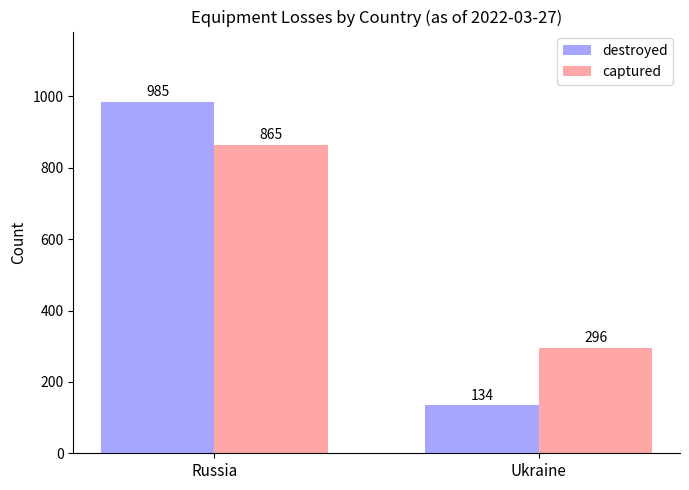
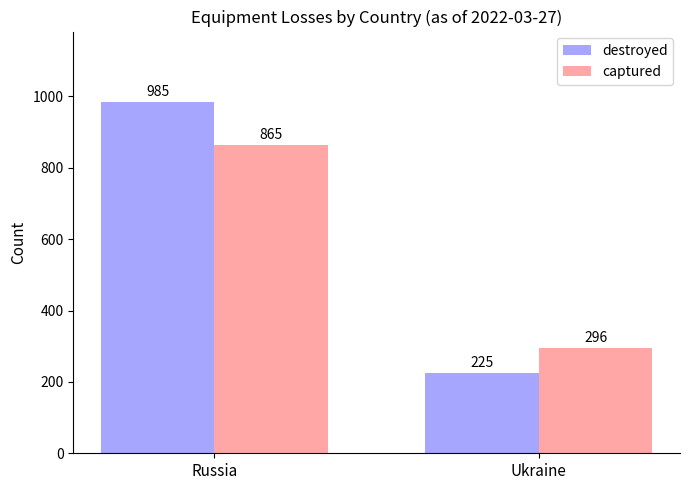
destroyed, Ukraine: 134 -> 225
